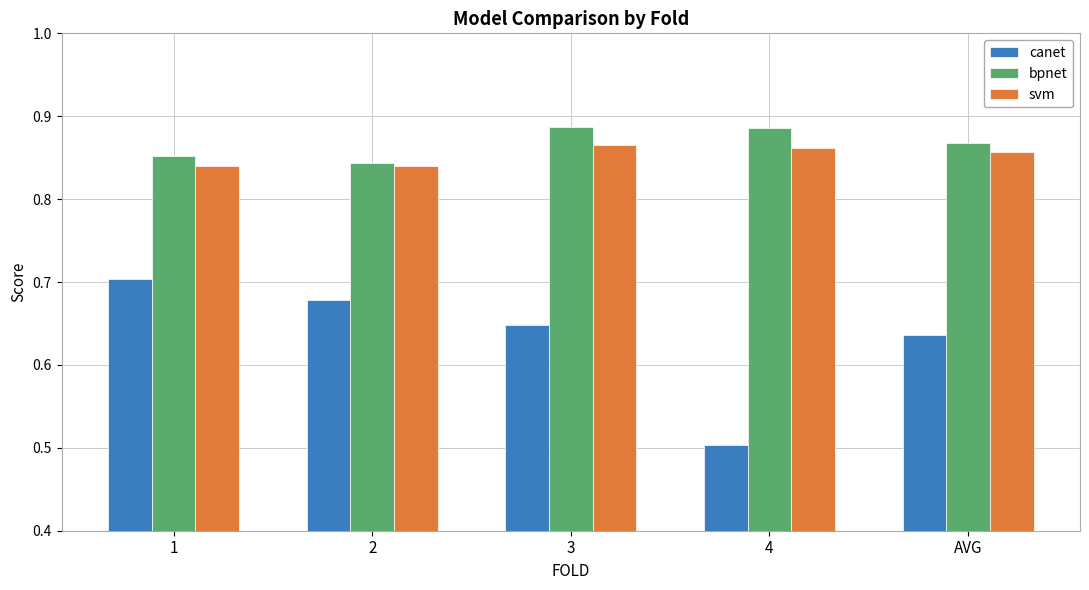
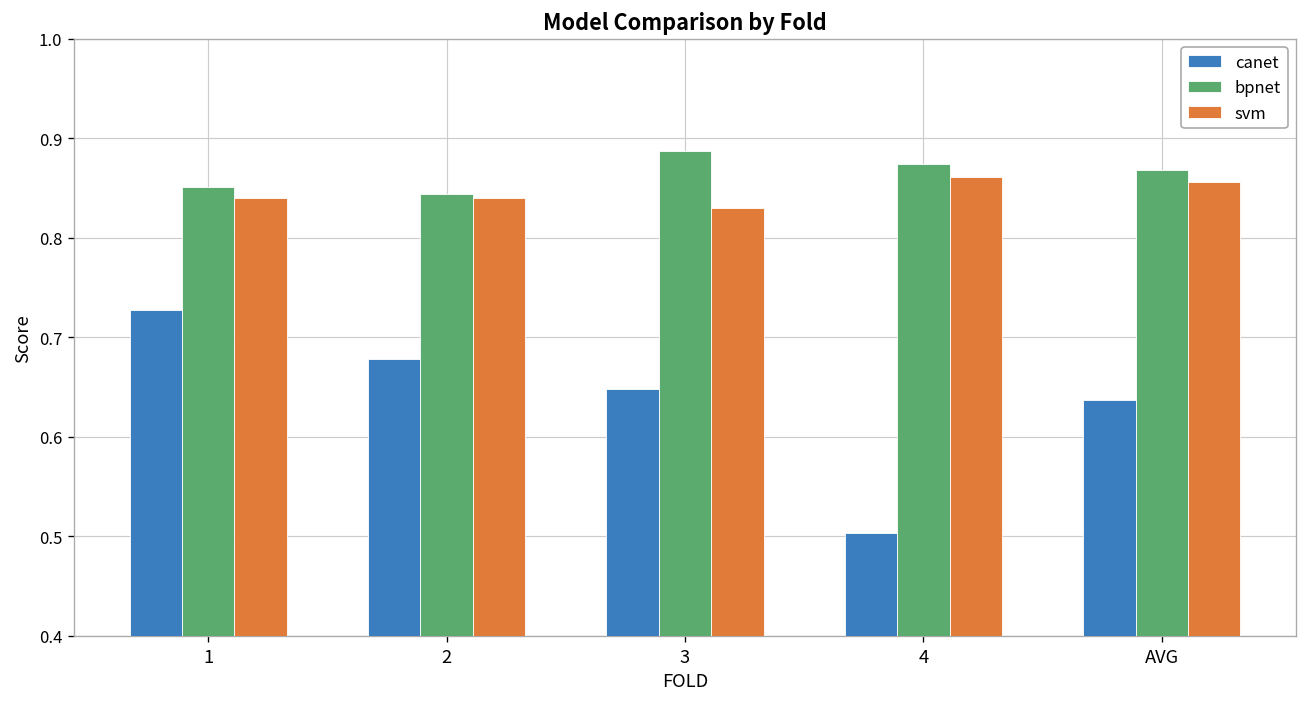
canet, 1: 0.70 -> 0.73
svm, 3: 0.87 -> 0.83
bpnet, 4: 0.89 -> 0.87
